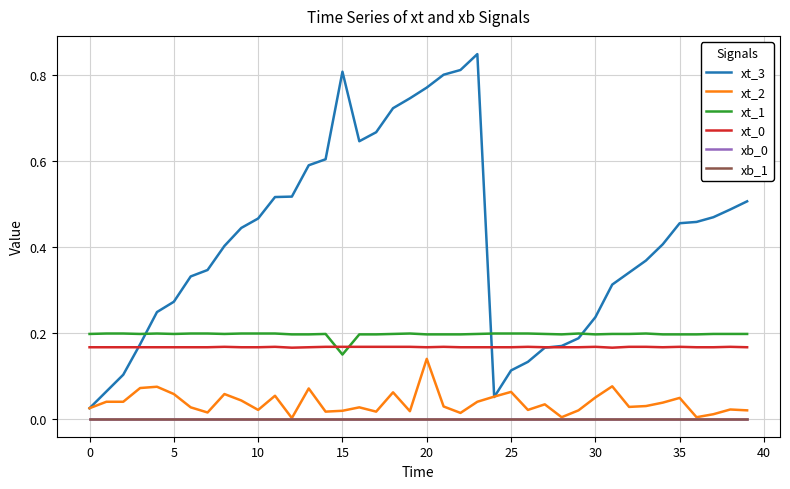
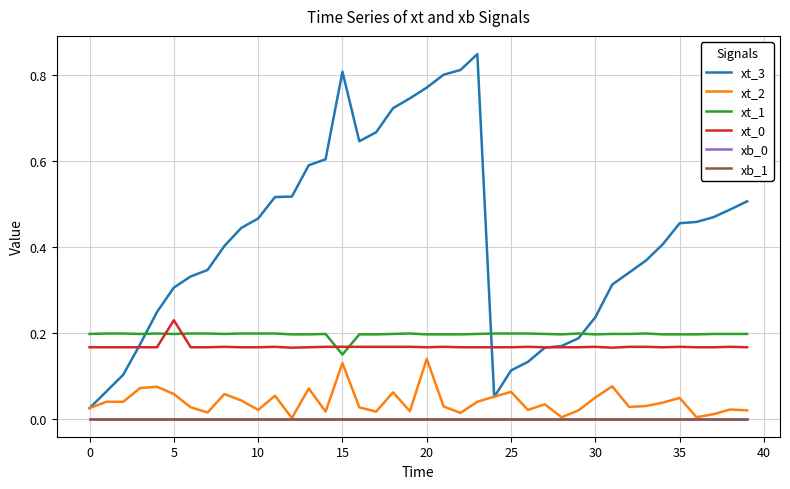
xt_3, 5: 0.27 -> 0.31
xt_0, 5: 0.17 -> 0.23
xt_2, 15: 0.02 -> 0.13
